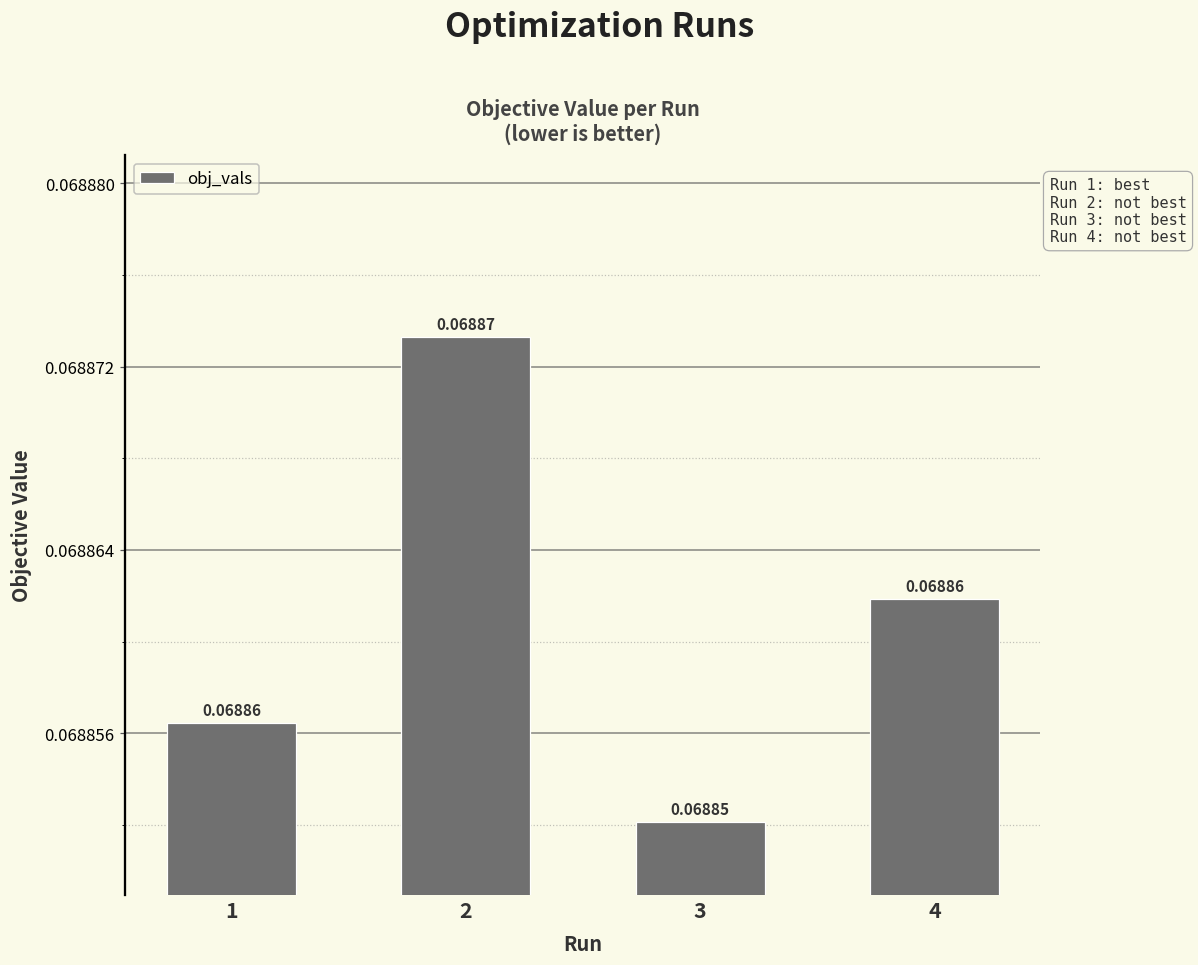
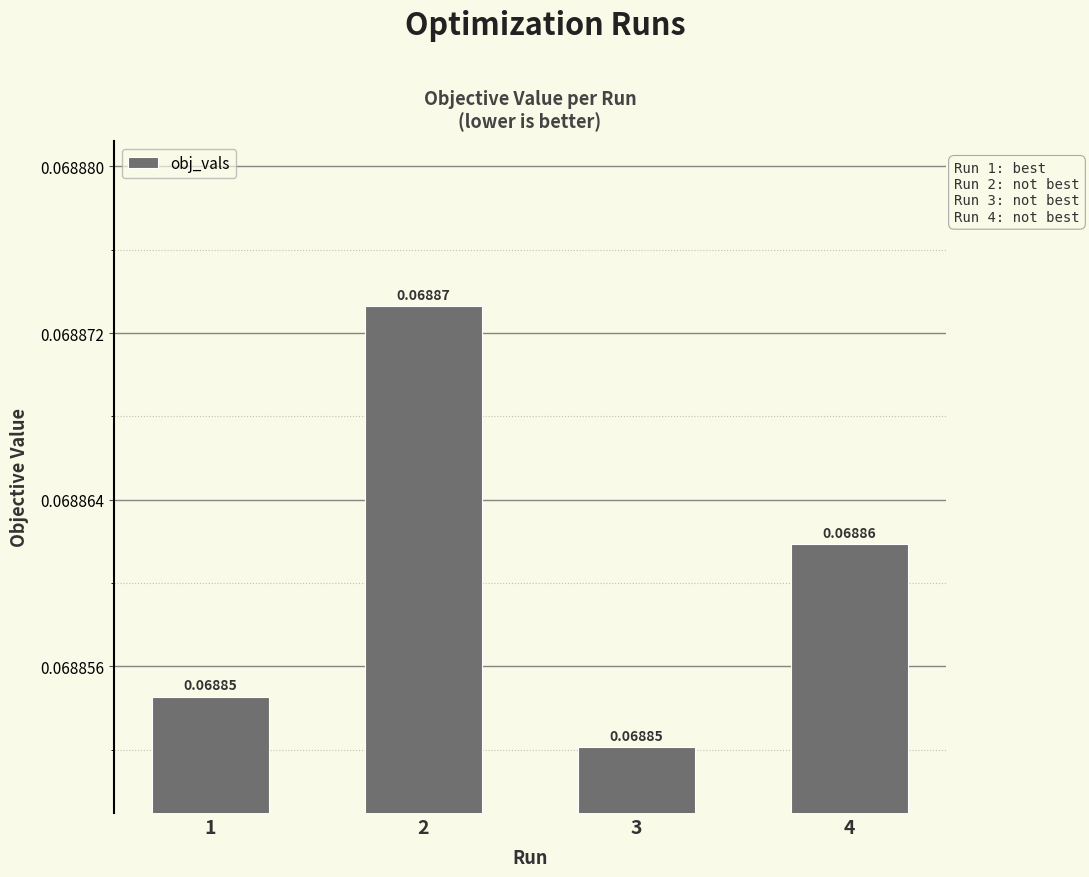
1: 0.06886 -> 0.06885
